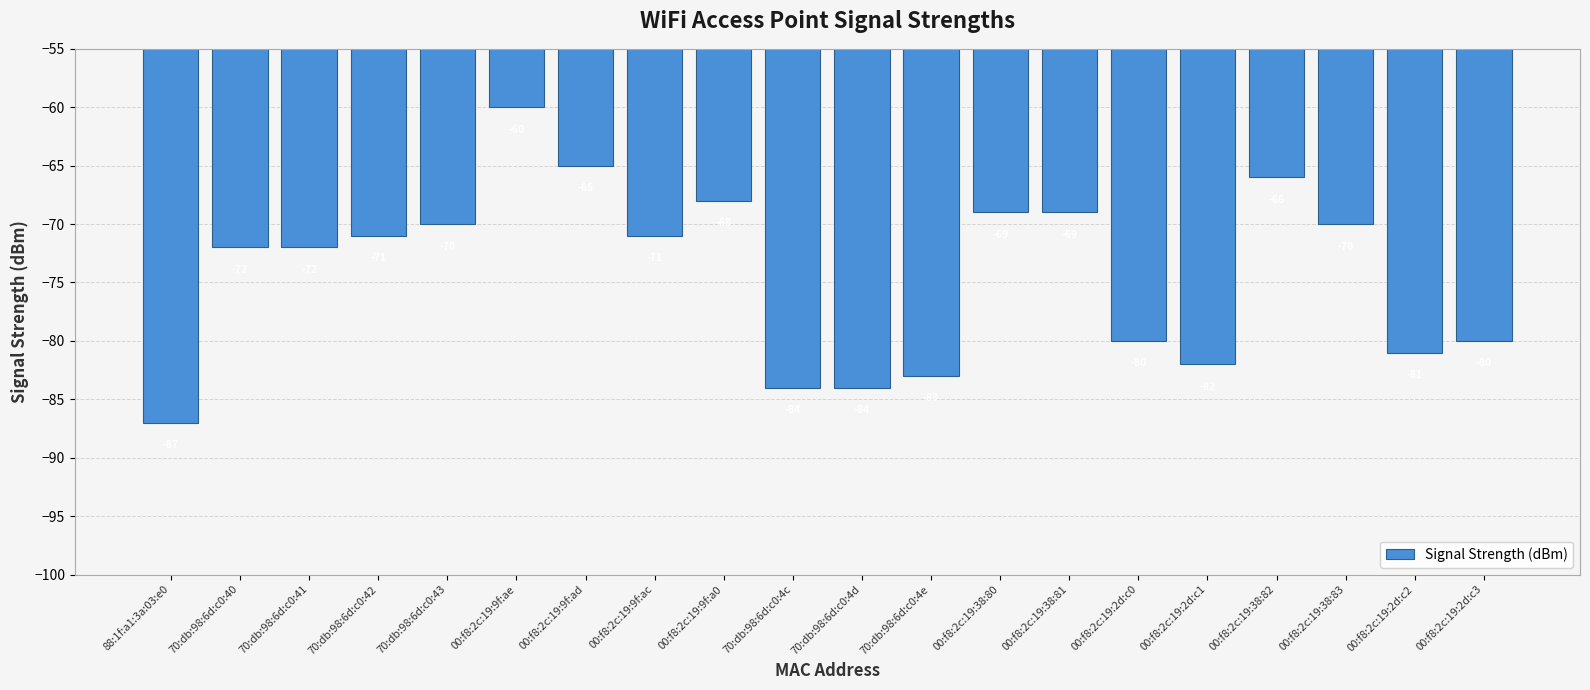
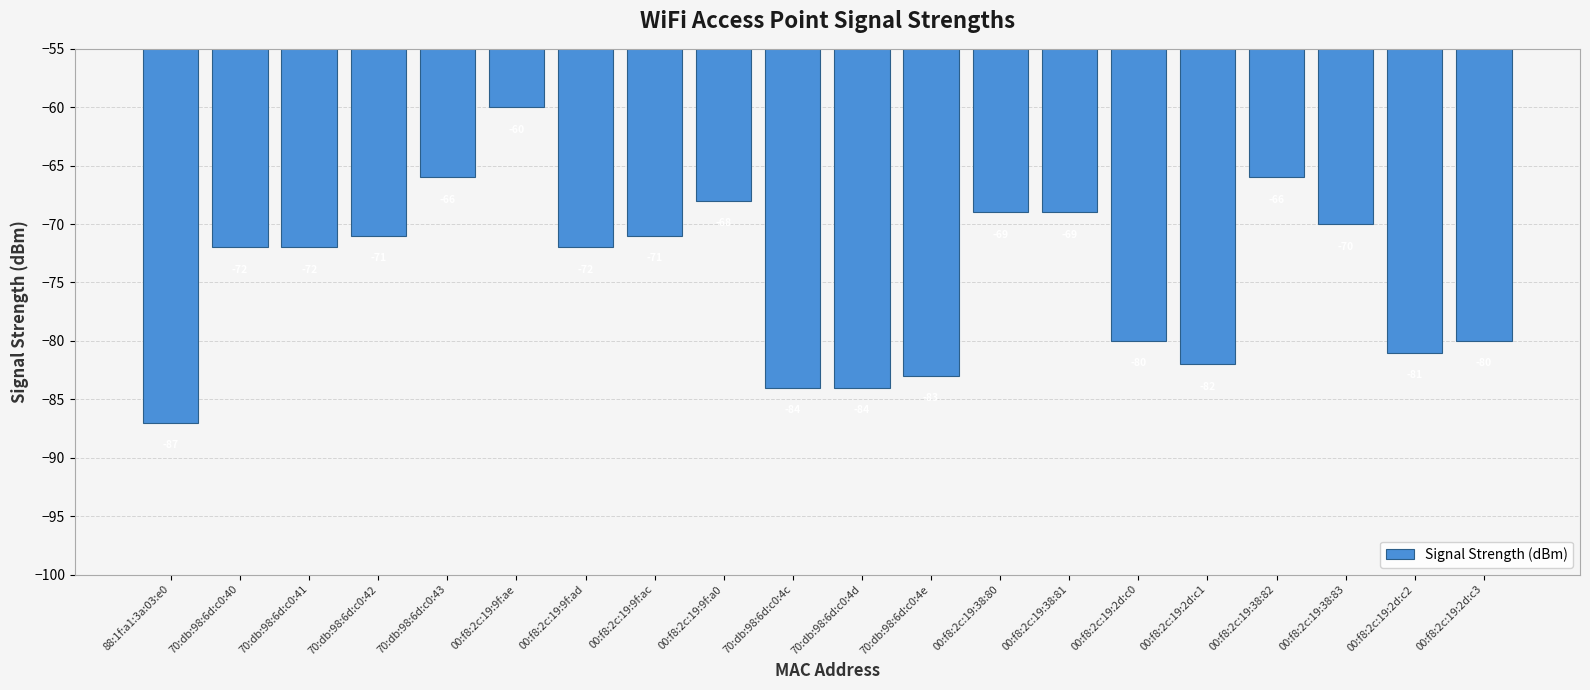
70:db:98:6d:c0:43: -70 -> -66
00:f8:2c:19:9f:ad: -65 -> -72
